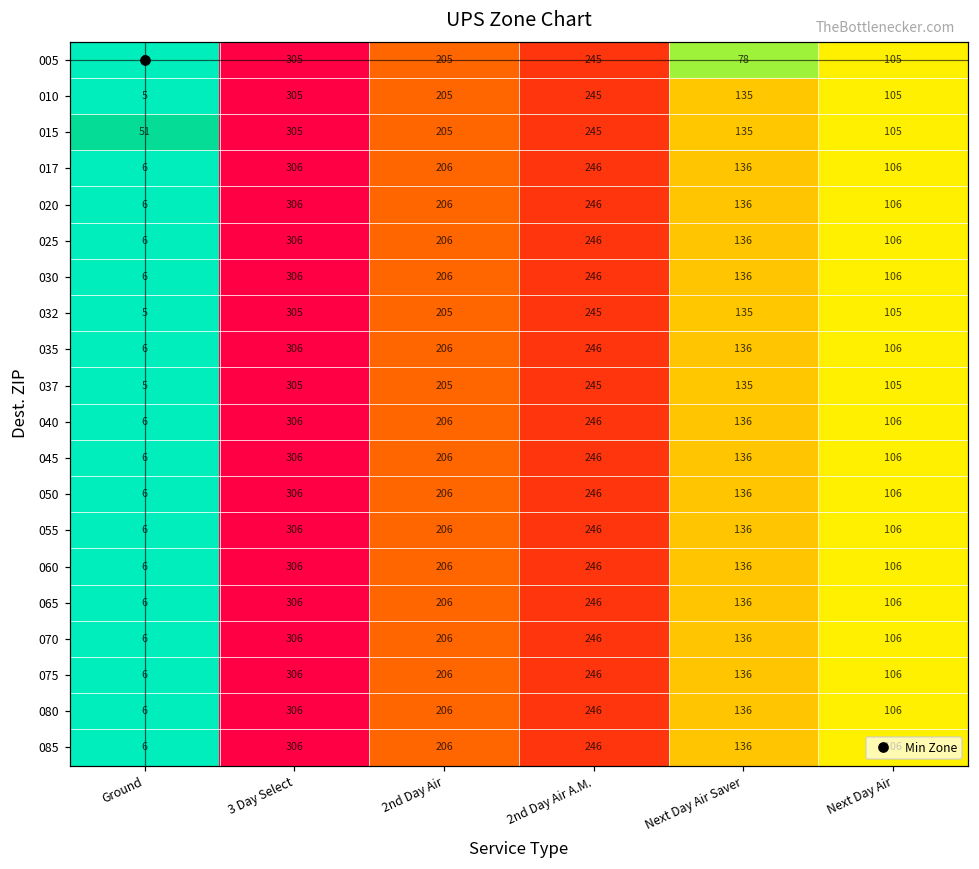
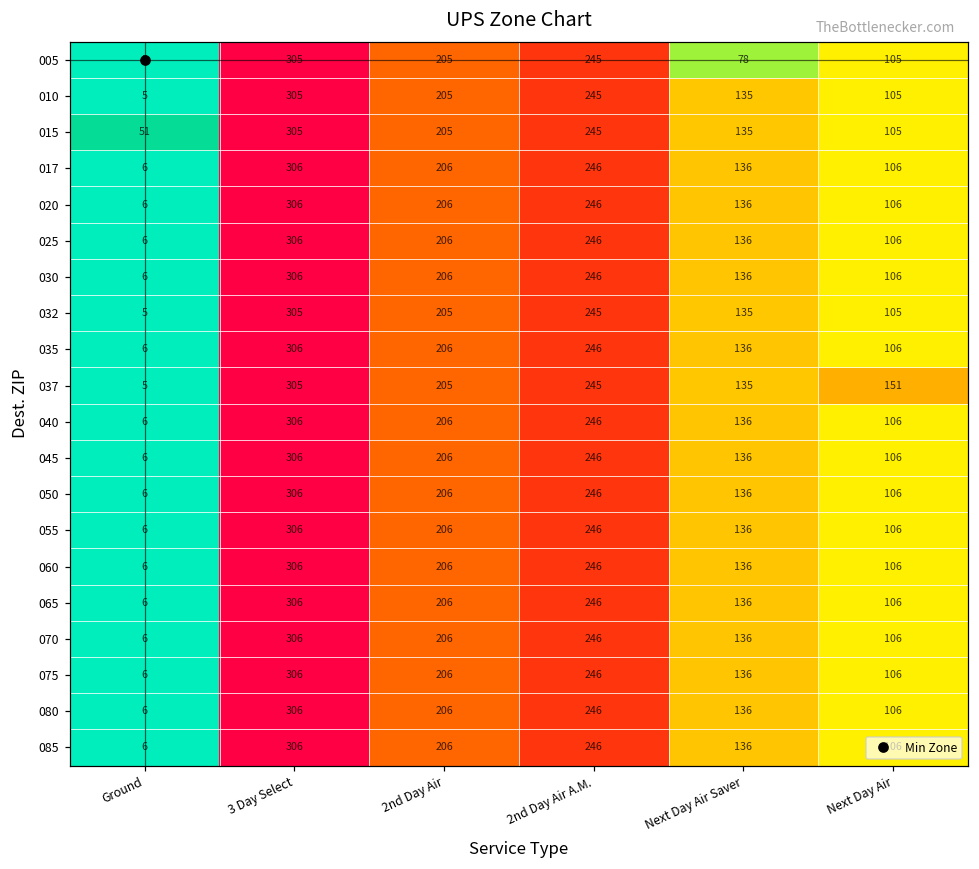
037, Next Day Air: 105 -> 151
